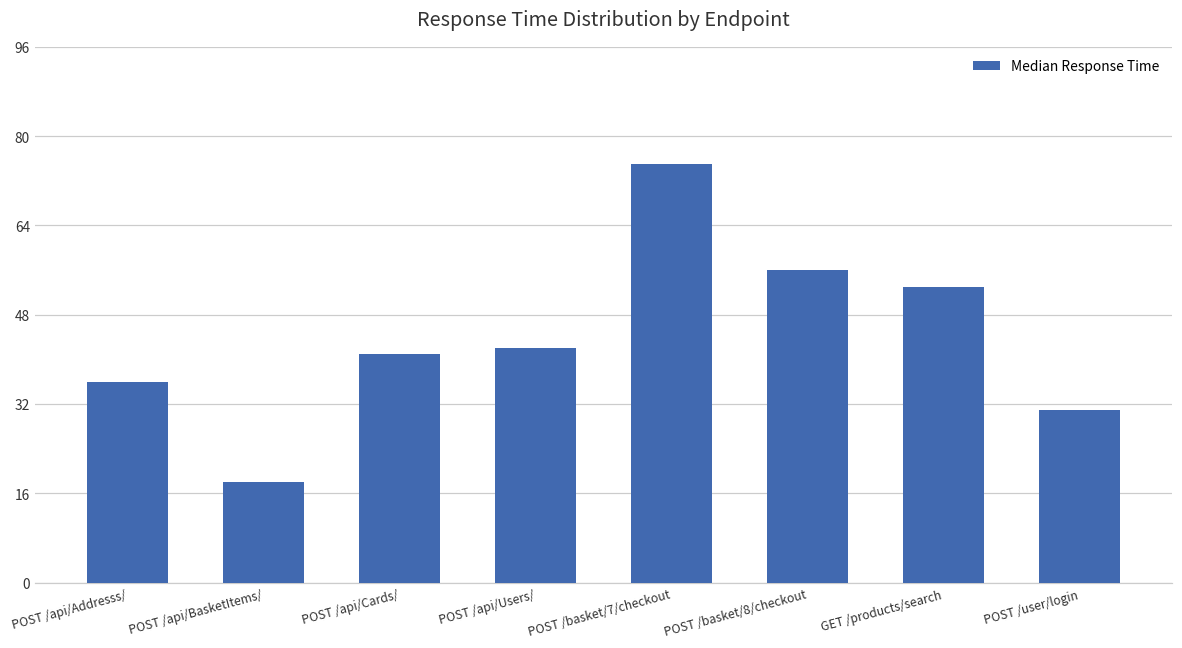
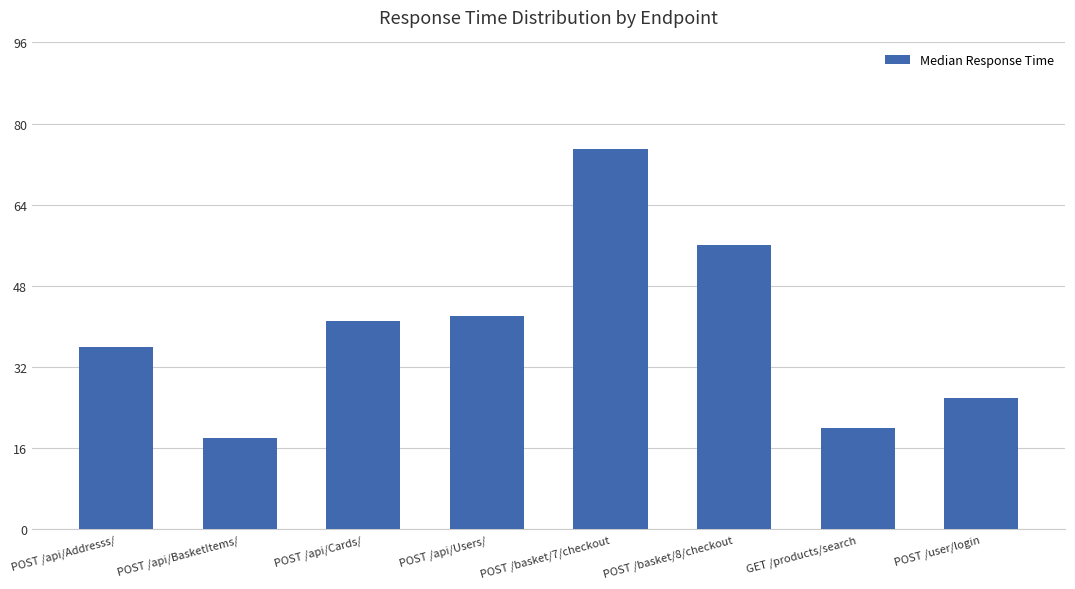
GET /products/search: 53 -> 20
POST /user/login: 31 -> 26
